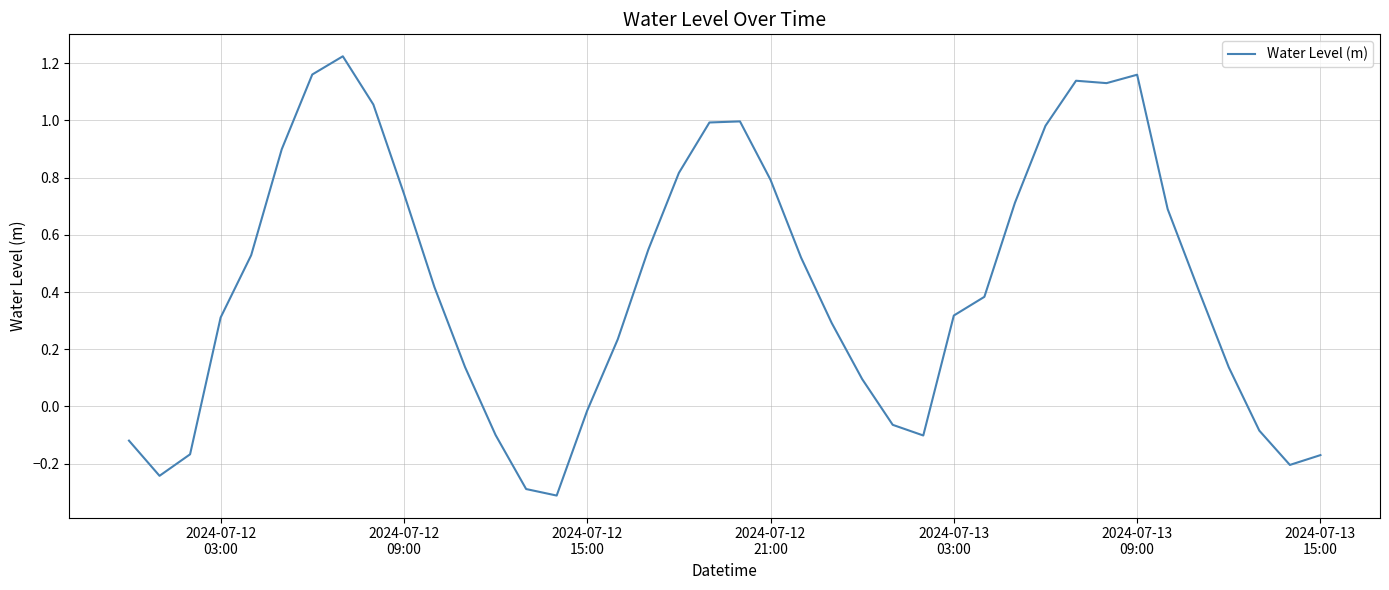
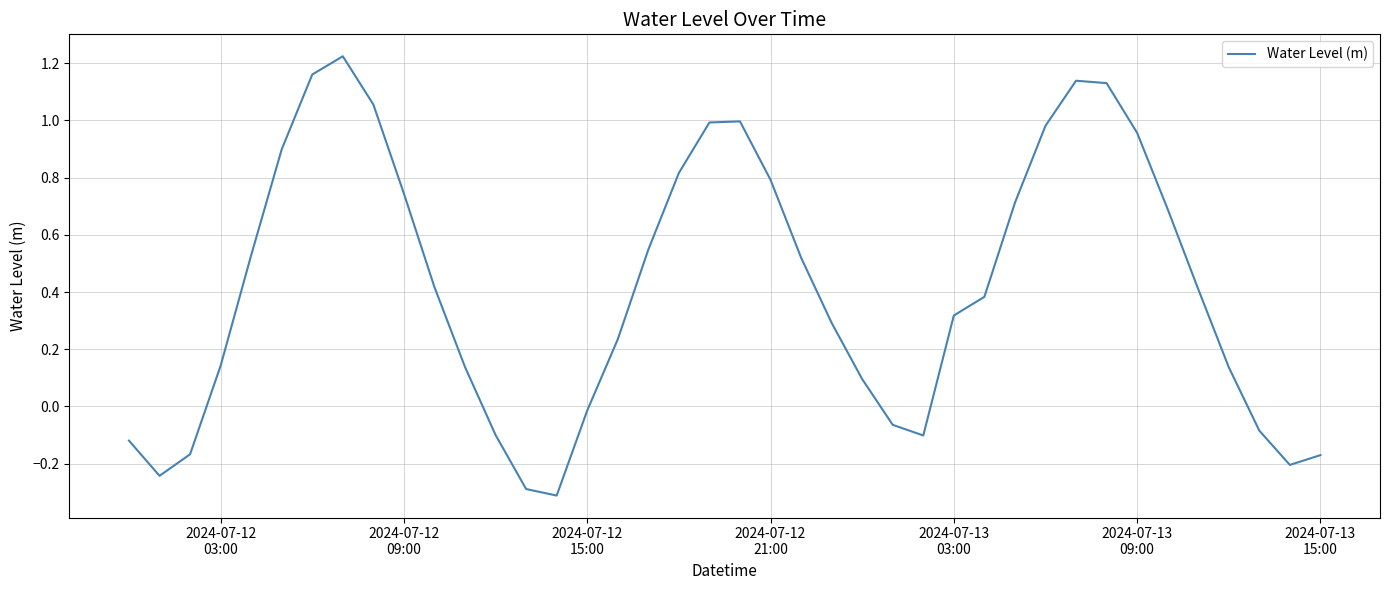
2024-07-12 03:00: 0.31 -> 0.14
2024-07-13 09:00: 1.16 -> 0.96
